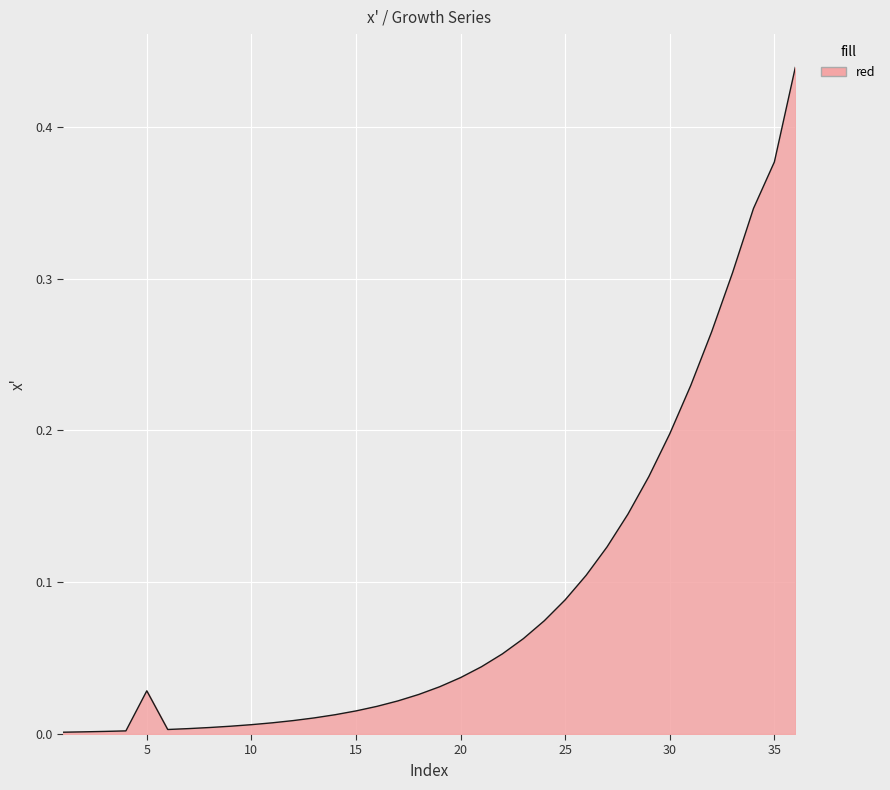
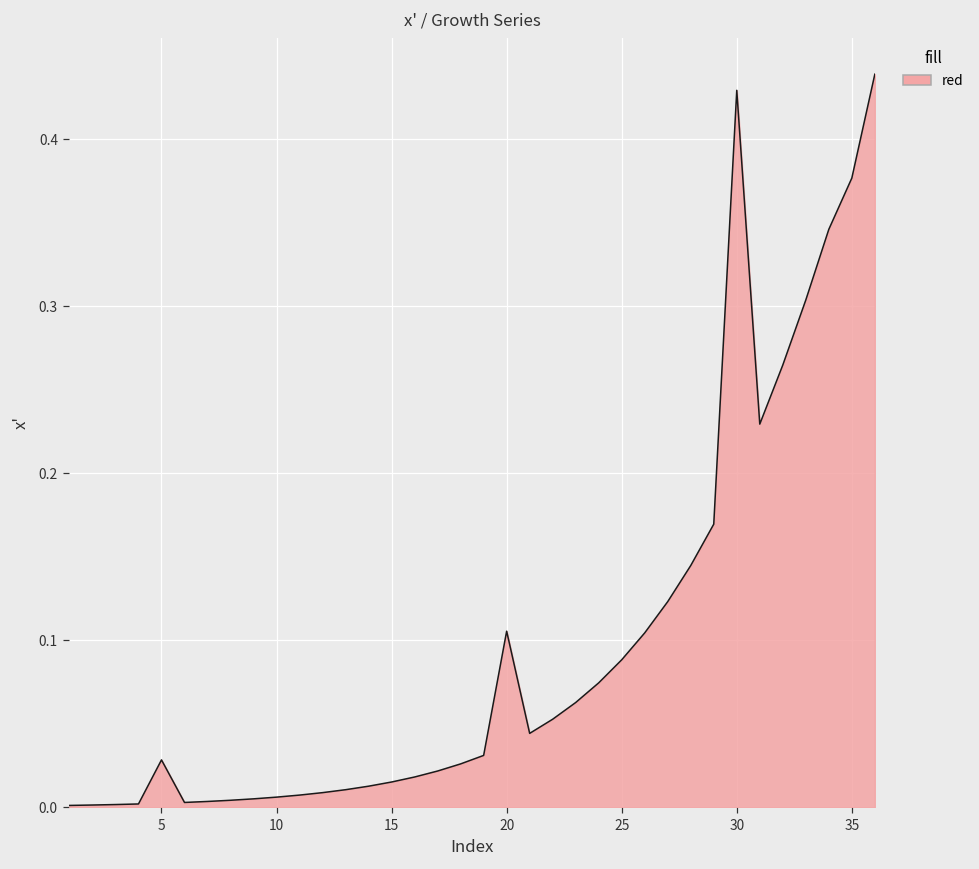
20: 0.037 -> 0.106
30: 0.198 -> 0.429
